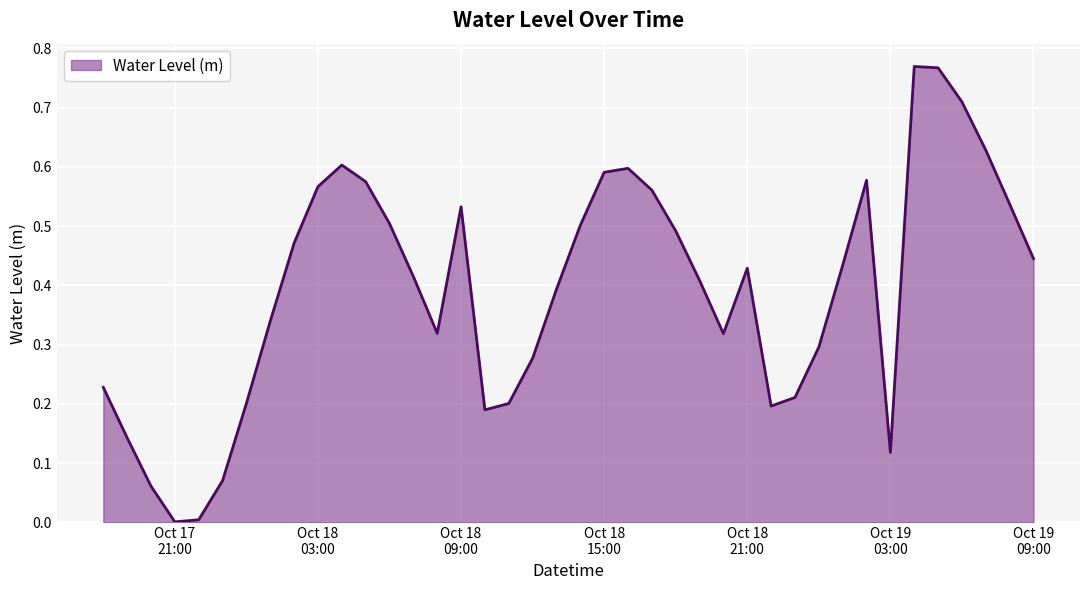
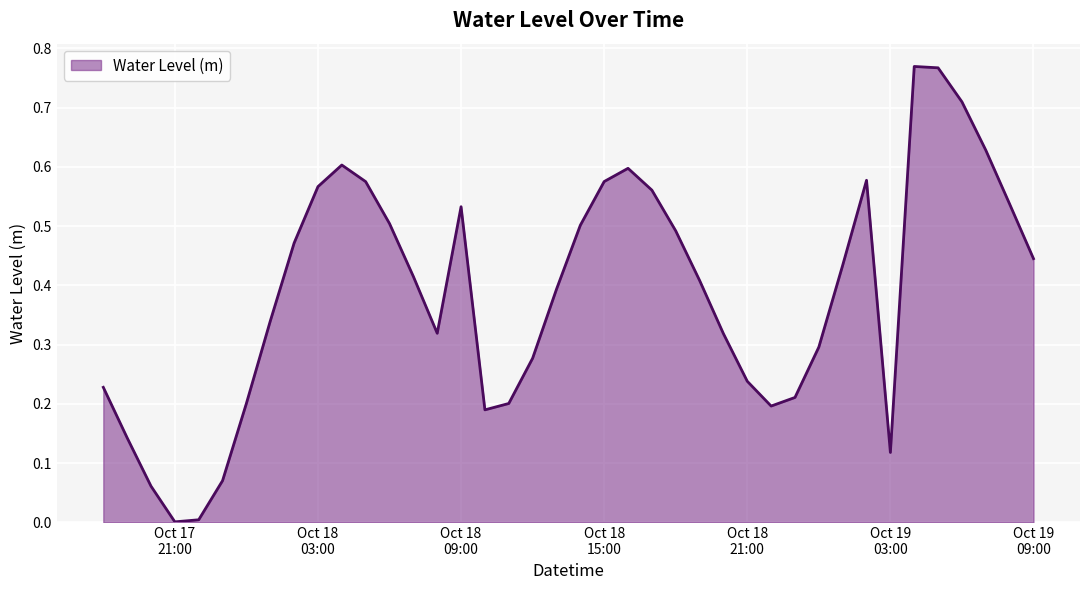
Oct 18 15:00: 0.59 -> 0.58
Oct 18 21:00: 0.43 -> 0.24
